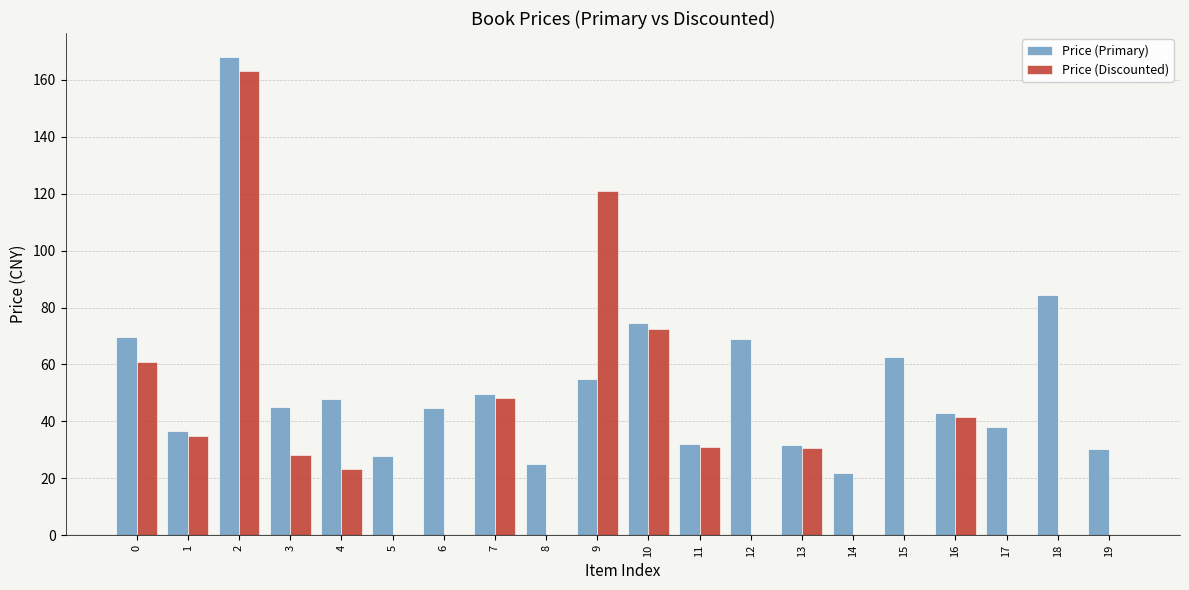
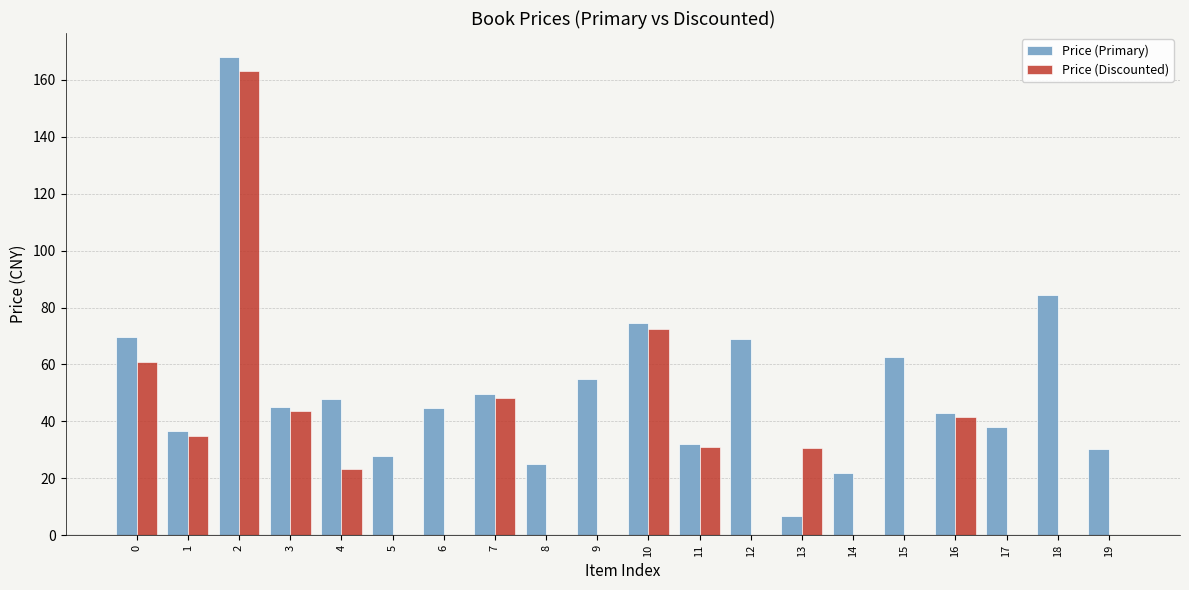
Price (Discounted), 3: 28 -> 44
Price (Discounted), 9: 121 -> 0
Price (Primary), 13: 32 -> 7
